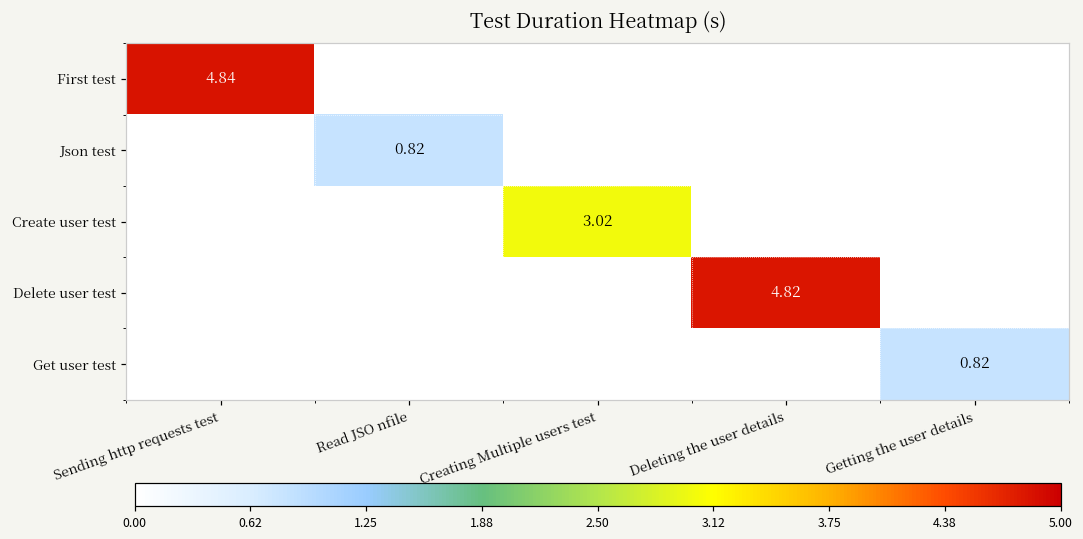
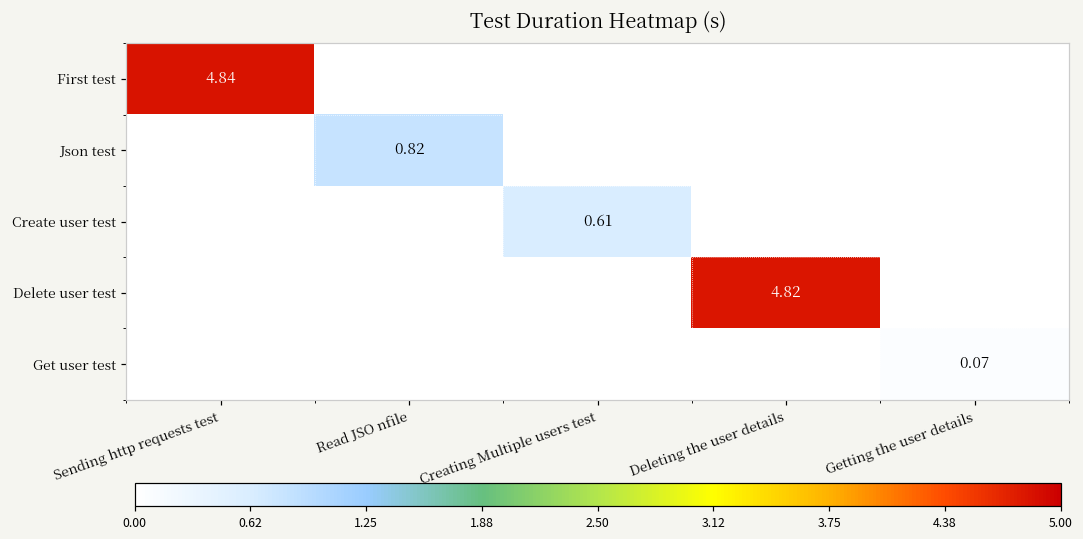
Create user test, Creating Multiple users test: 3.02 -> 0.61
Get user test, Getting the user details: 0.82 -> 0.07
